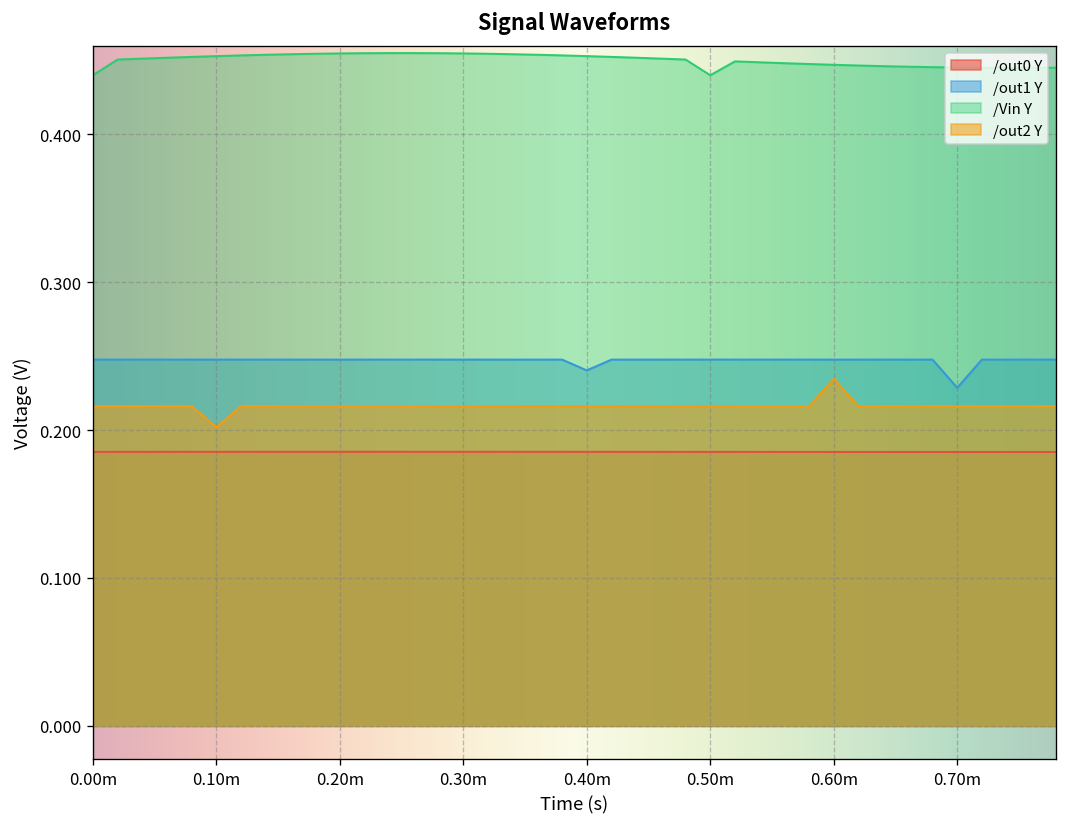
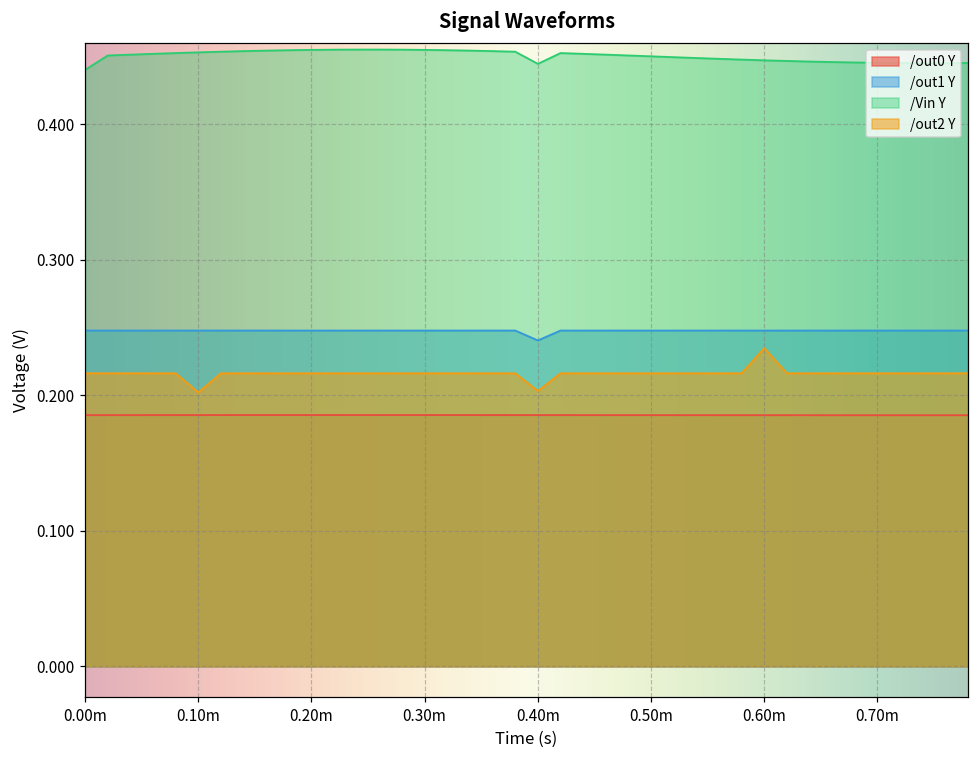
/Vin Y, 0.40m: 0.453 -> 0.444
/out2 Y, 0.40m: 0.216 -> 0.203
/Vin Y, 0.50m: 0.44 -> 0.45
/out1 Y, 0.70m: 0.229 -> 0.248
